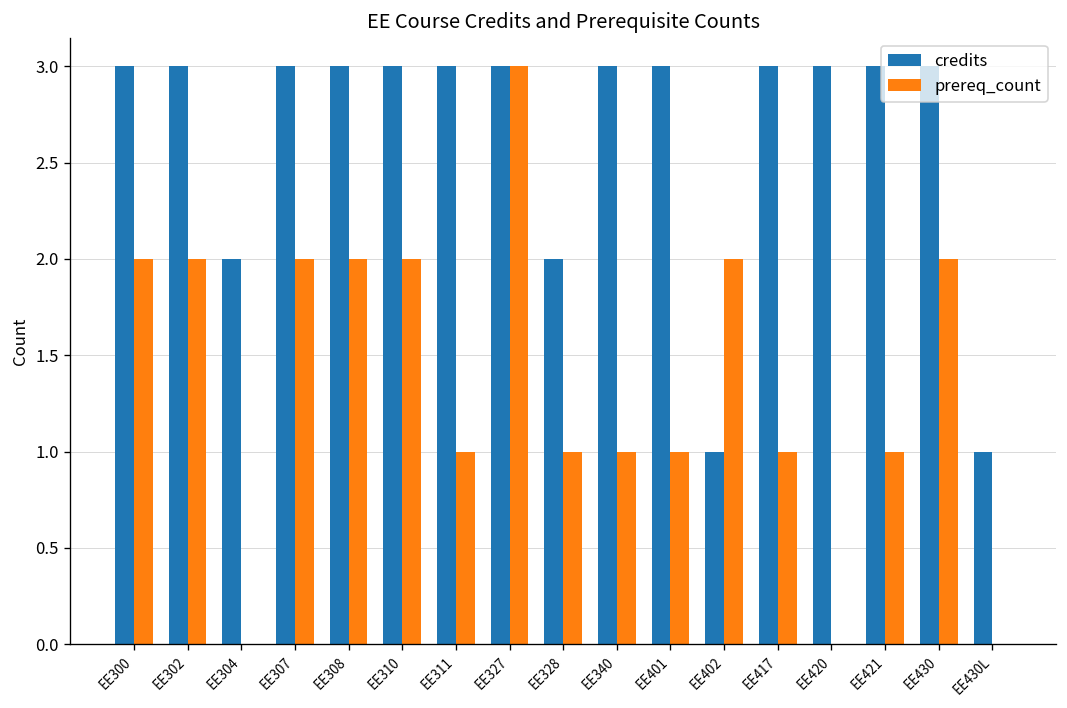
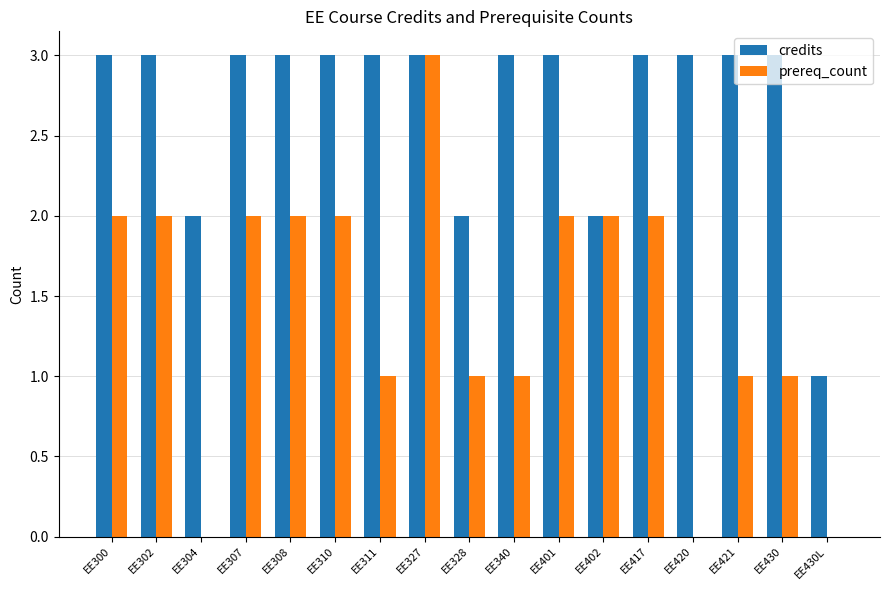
prereq_count, EE401: 1 -> 2
credits, EE402: 1 -> 2
prereq_count, EE417: 1 -> 2
prereq_count, EE430: 2 -> 1
